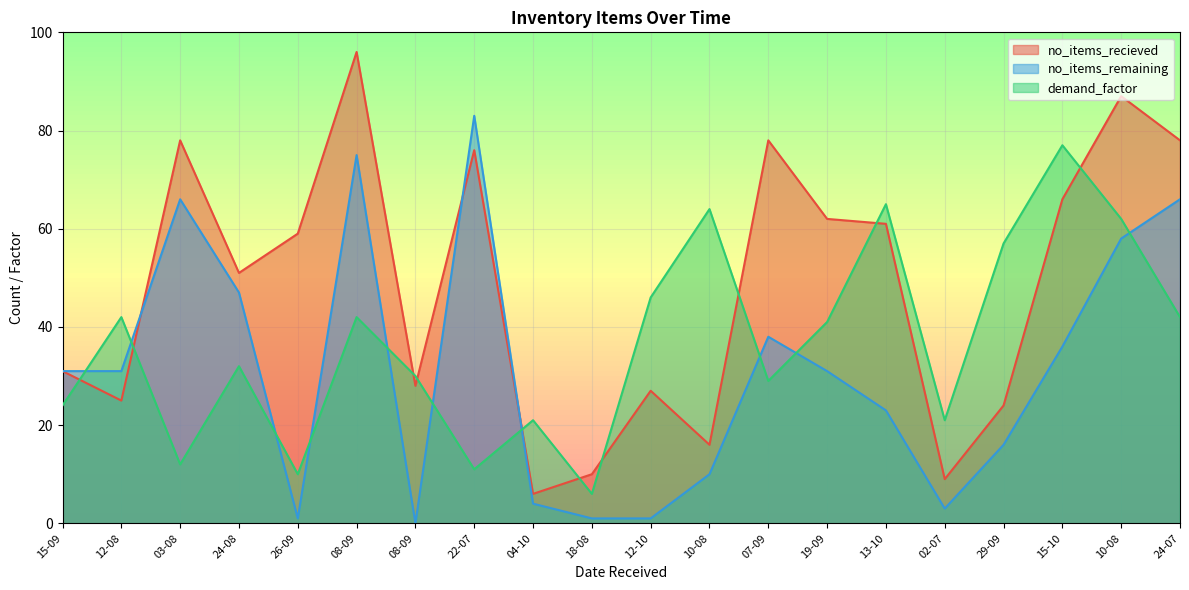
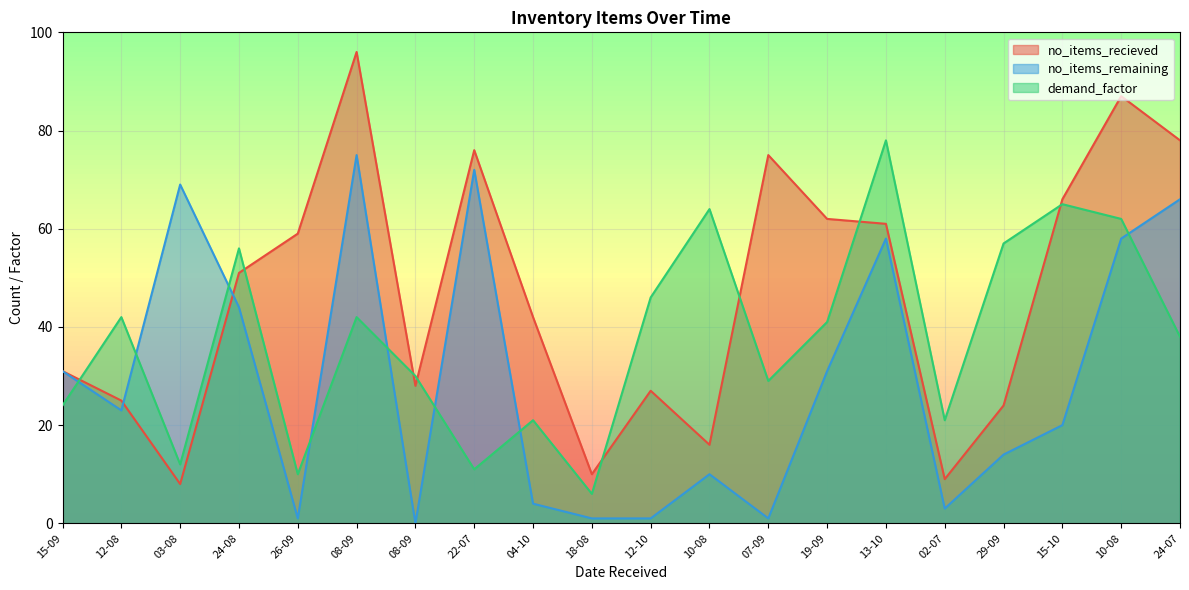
no_items_remaining, 12-08: 31 -> 23
no_items_recieved, 03-08: 78 -> 8
no_items_remaining, 03-08: 66 -> 69
no_items_remaining, 24-08: 47 -> 44
demand_factor, 24-08: 32 -> 56
no_items_remaining, 22-07: 83 -> 72
no_items_recieved, 04-10: 6 -> 42
no_items_recieved, 07-09: 78 -> 75
no_items_remaining, 07-09: 38 -> 1
no_items_remaining, 13-10: 23 -> 58
demand_factor, 13-10: 65 -> 78
no_items_remaining, 29-09: 16 -> 14
no_items_remaining, 15-10: 36 -> 20
demand_factor, 15-10: 77 -> 65
demand_factor, 24-07: 42 -> 38
